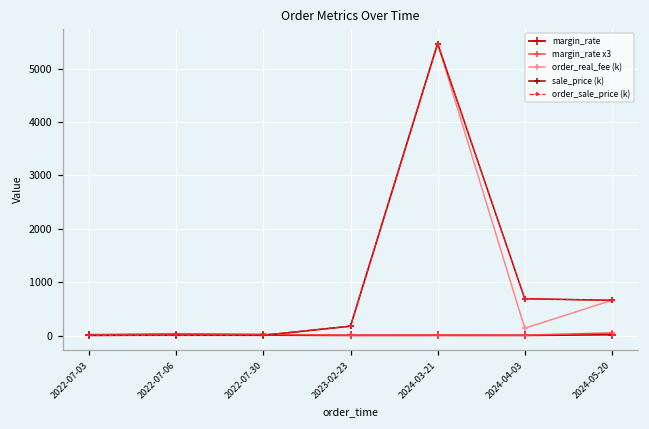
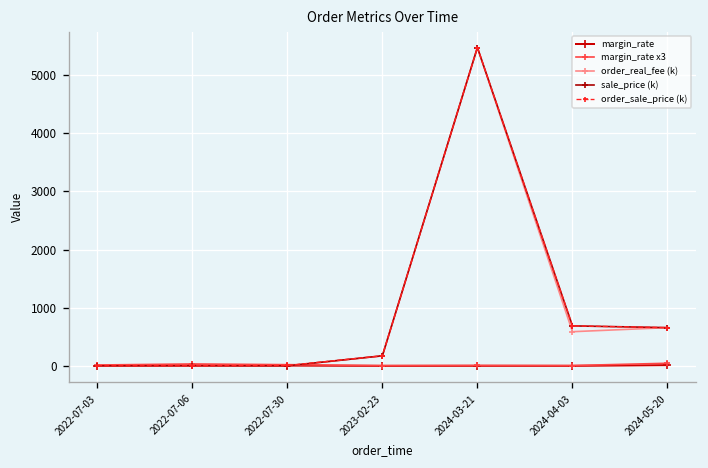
order_real_fee (k), 2024-04-03: 100 -> 600
